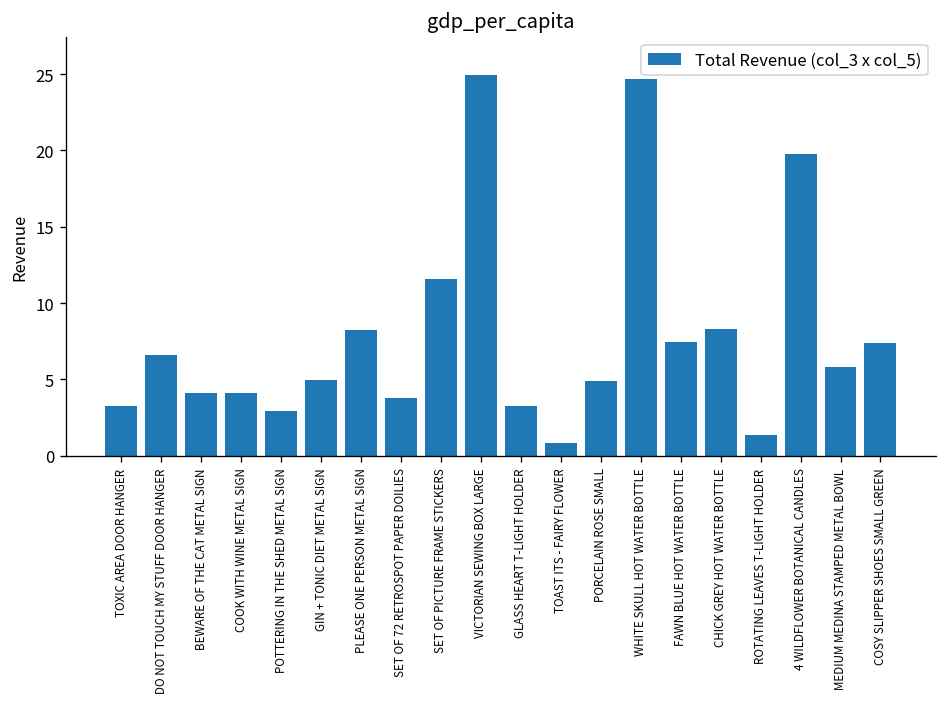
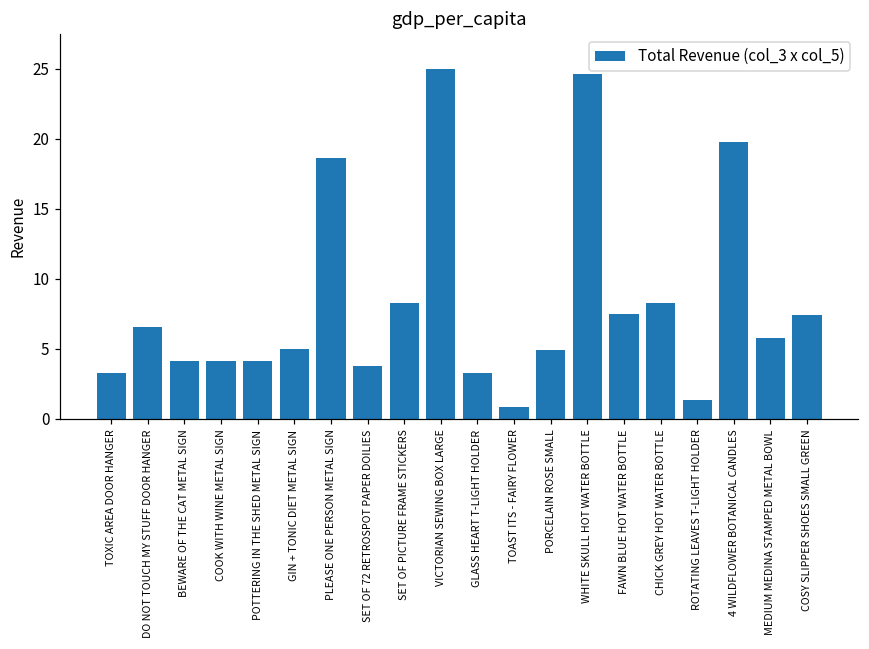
POTTERING IN THE SHED METAL SIGN: 2.9 -> 4.1
PLEASE ONE PERSON METAL SIGN: 8.3 -> 18.6
SET OF PICTURE FRAME STICKERS: 11.6 -> 8.2
